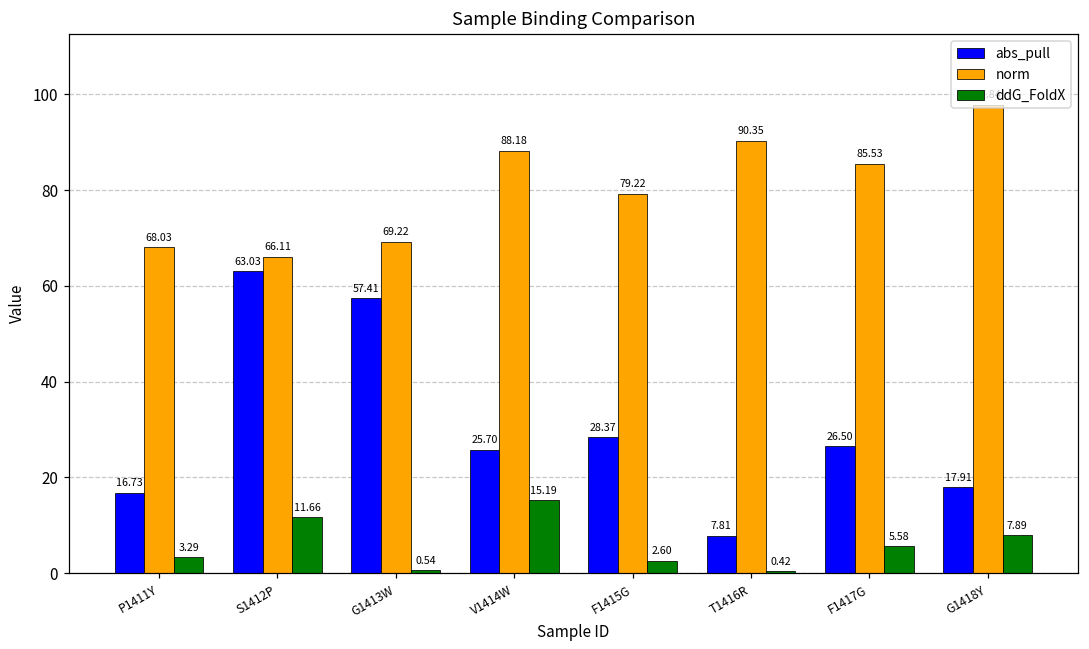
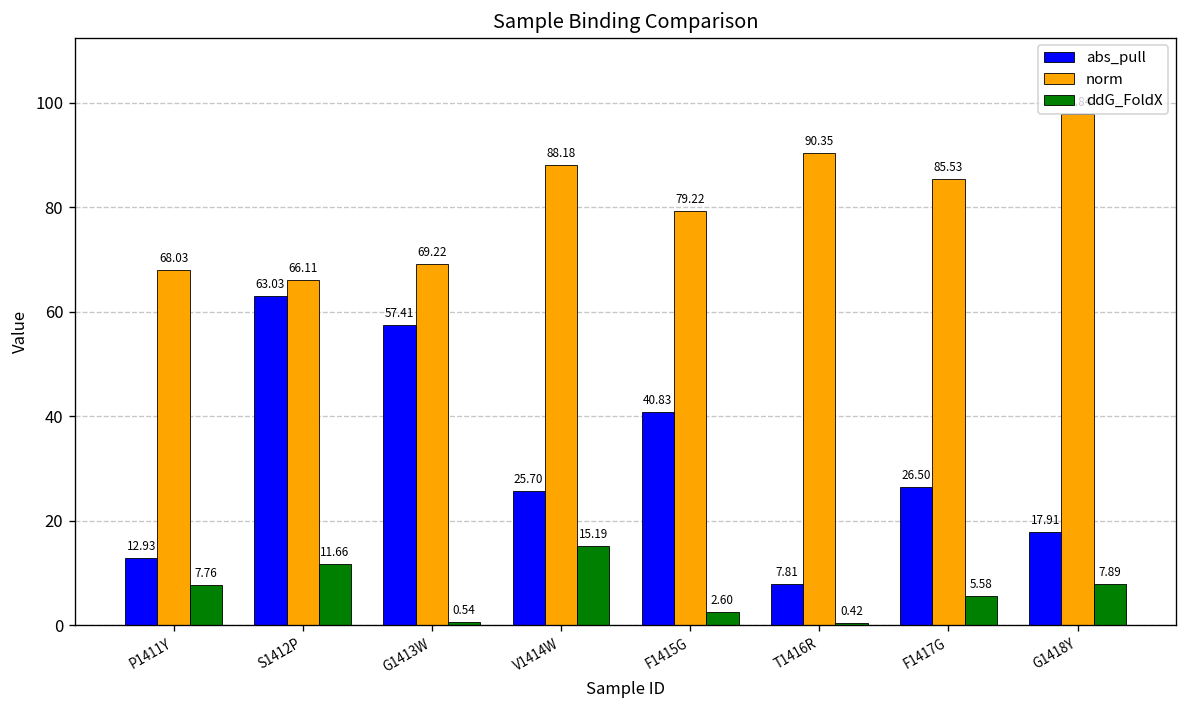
abs_pull, P1411Y: 16.73 -> 12.93
ddG_FoldX, P1411Y: 3.29 -> 7.76
abs_pull, F1415G: 28.37 -> 40.83
